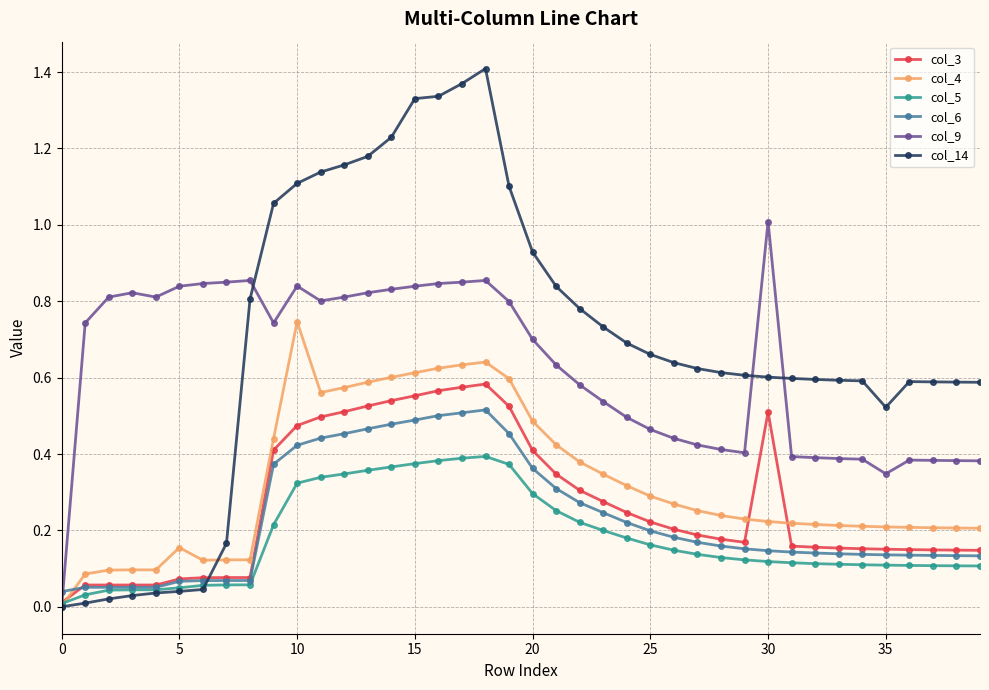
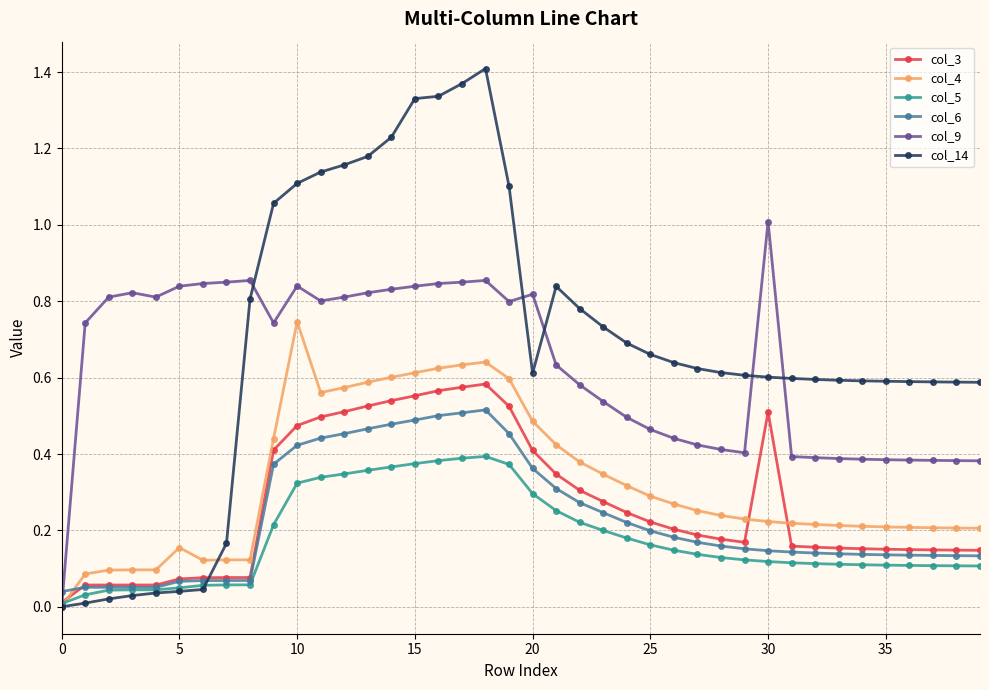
col_9, 20: 0.70 -> 0.82
col_14, 20: 0.93 -> 0.61
col_9, 35: 0.35 -> 0.39
col_14, 35: 0.52 -> 0.59
